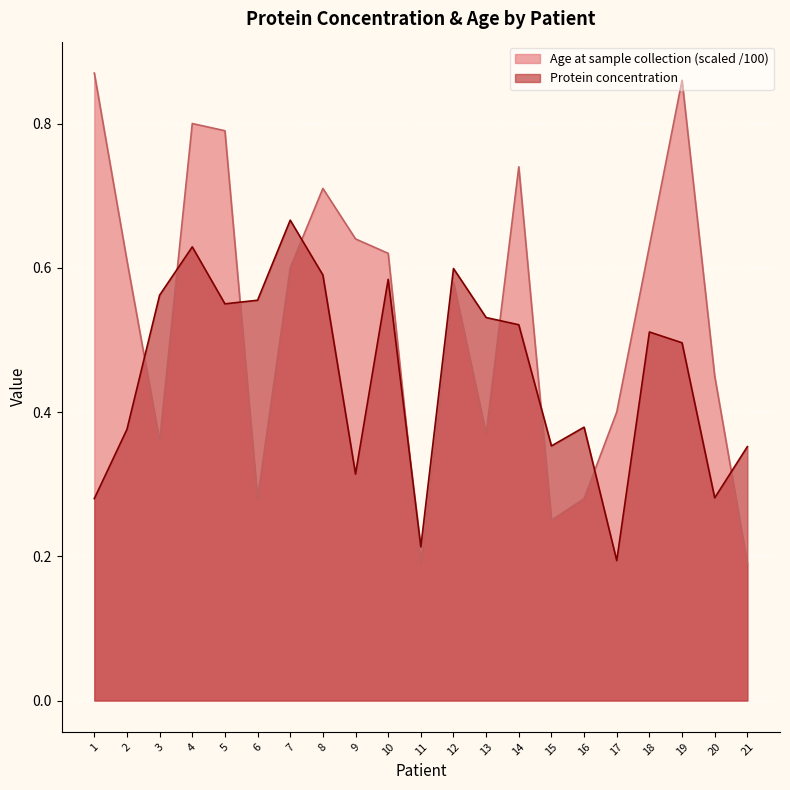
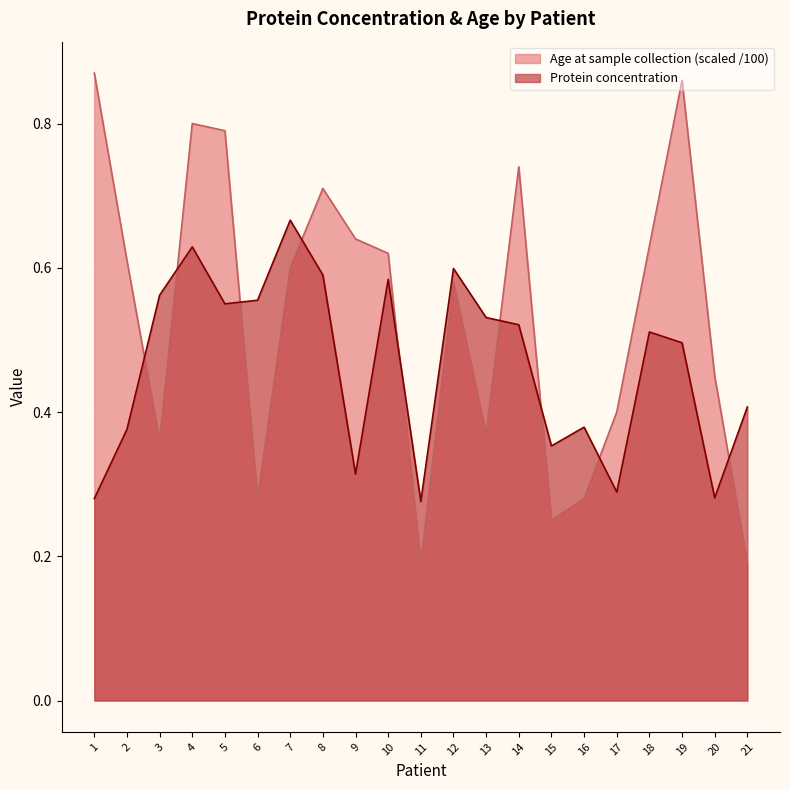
Protein concentration, 11: 0.21 -> 0.28
Protein concentration, 17: 0.19 -> 0.29
Protein concentration, 21: 0.35 -> 0.41
